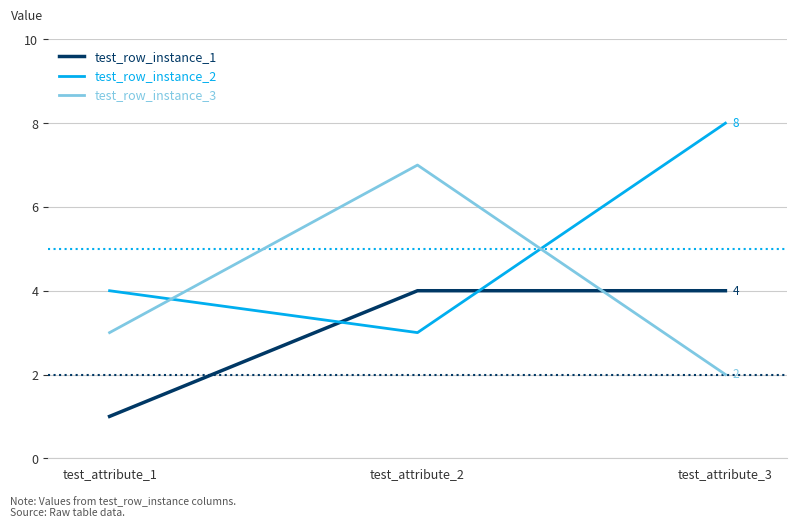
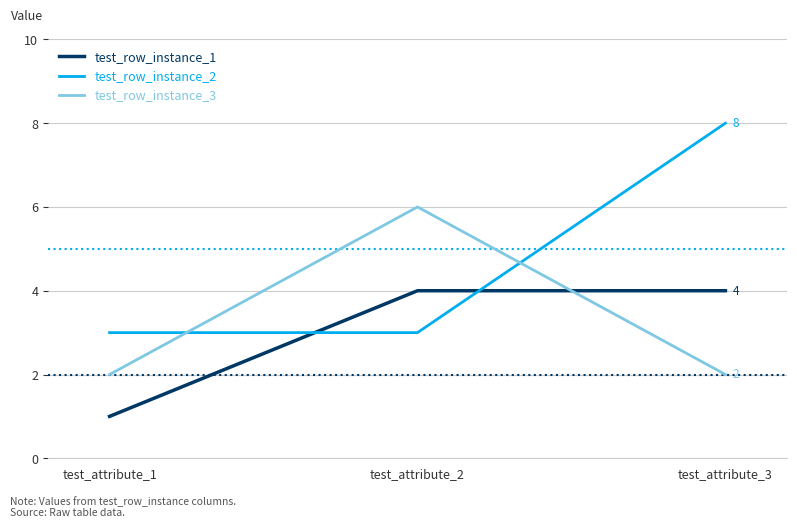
test_row_instance_2, test_attribute_1: 4 -> 3
test_row_instance_3, test_attribute_1: 3 -> 2
test_row_instance_3, test_attribute_2: 7 -> 6
